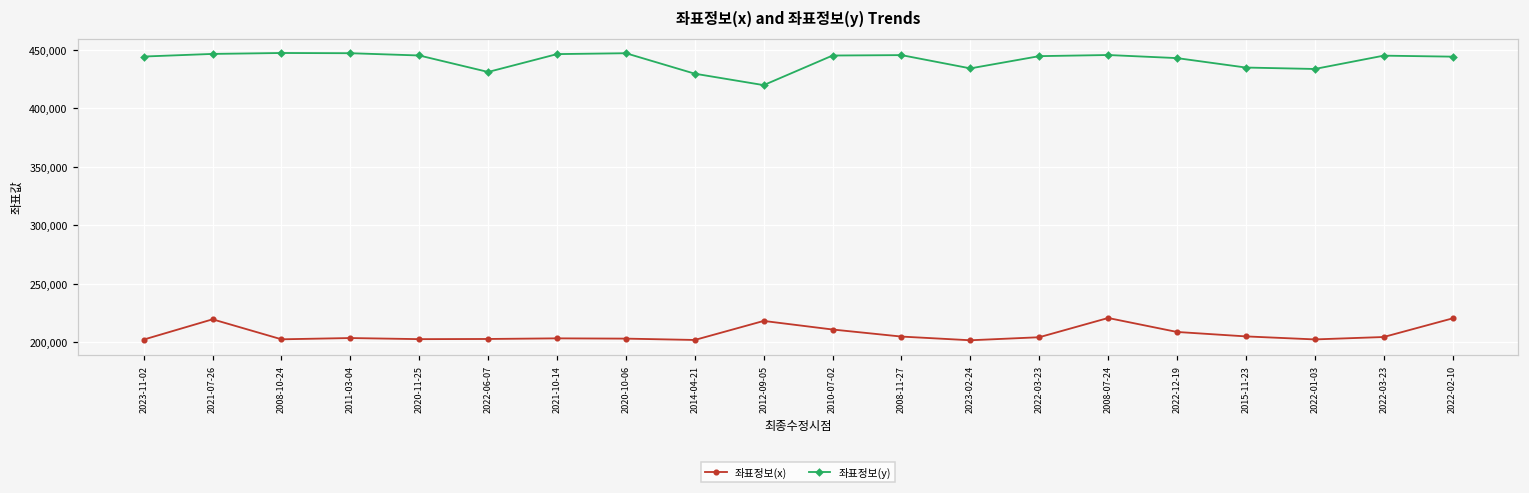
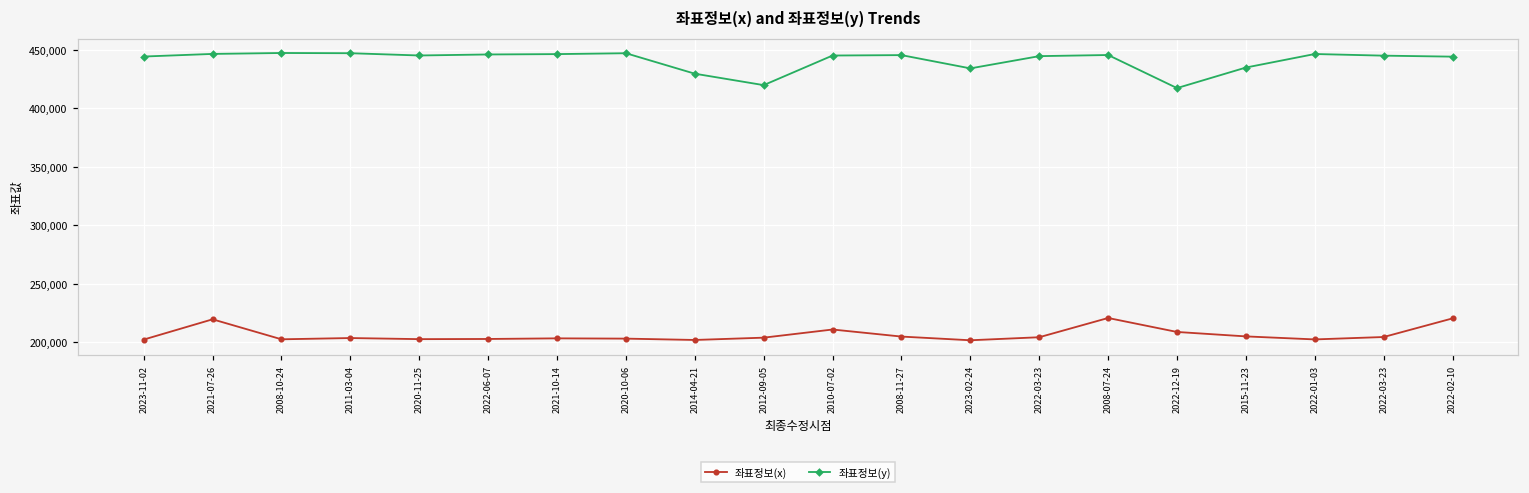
좌표정보(y), 2022-06-07: 431,000 -> 446,000
좌표정보(x), 2012-09-05: 218,000 -> 204,000
좌표정보(y), 2022-12-19: 443,000 -> 417,000
좌표정보(y), 2022-01-03: 434,000 -> 446,000
